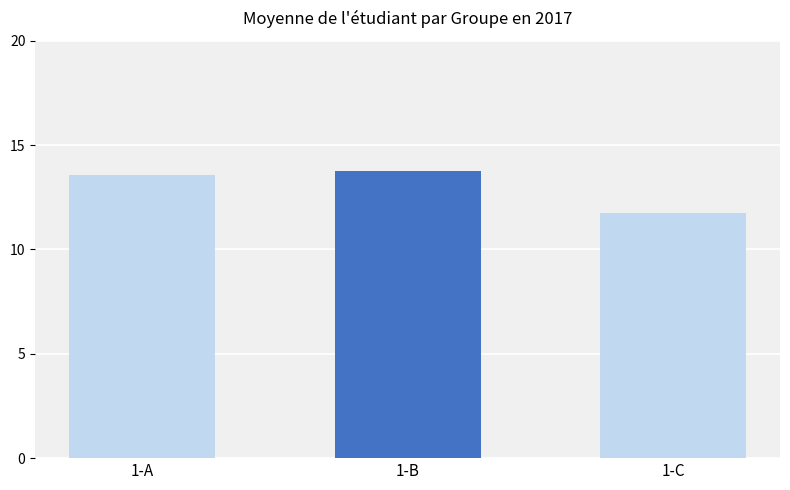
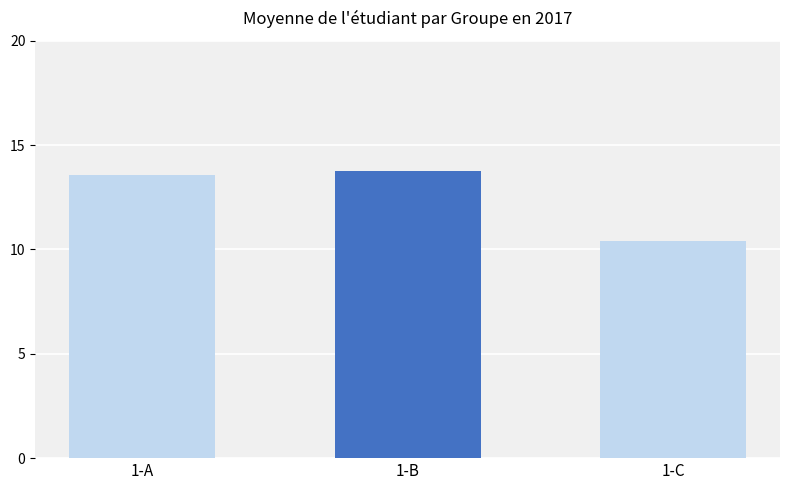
1-C: 11.7 -> 10.4
